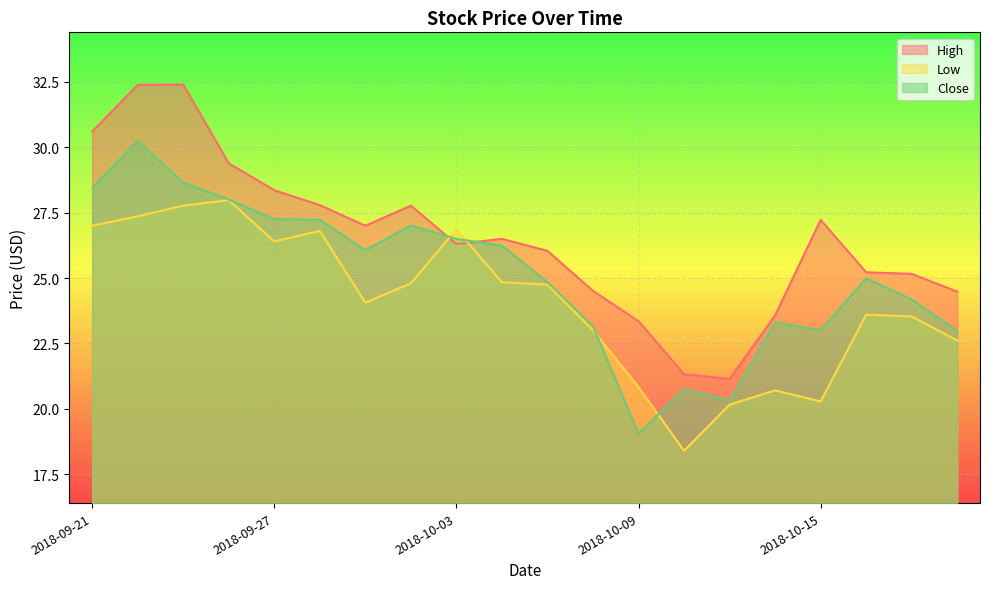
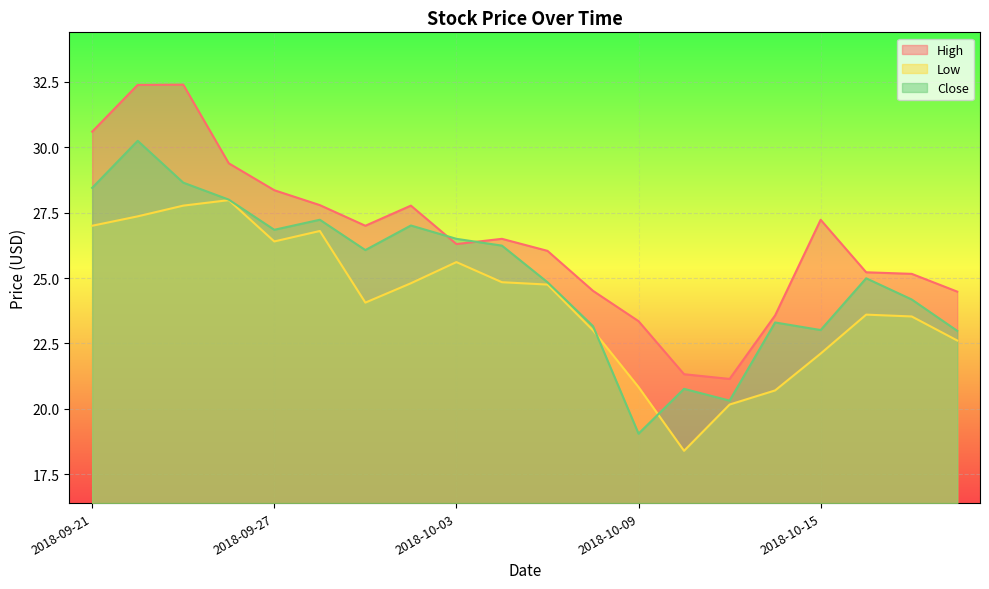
Close, 2018-09-27: 27.3 -> 26.8
Low, 2018-10-03: 26.9 -> 25.6
Low, 2018-10-15: 20.3 -> 22.1
